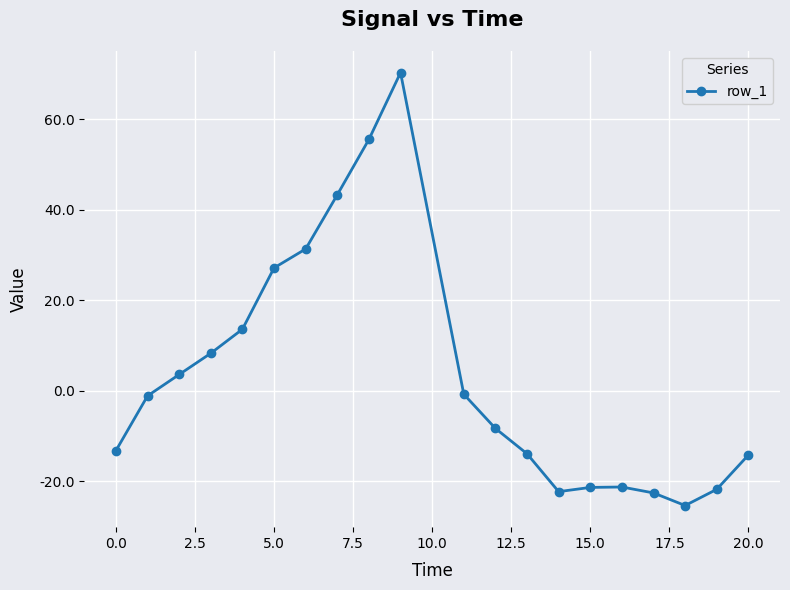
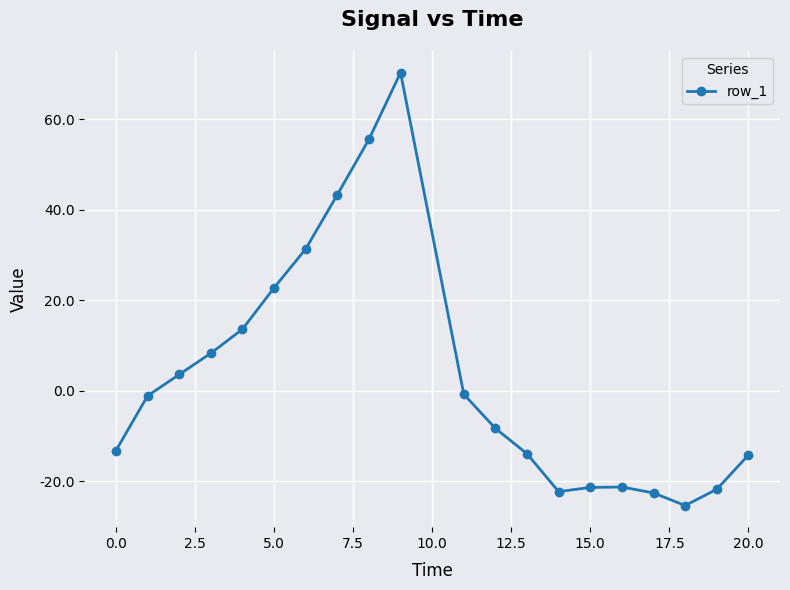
5.0: 27 -> 23
